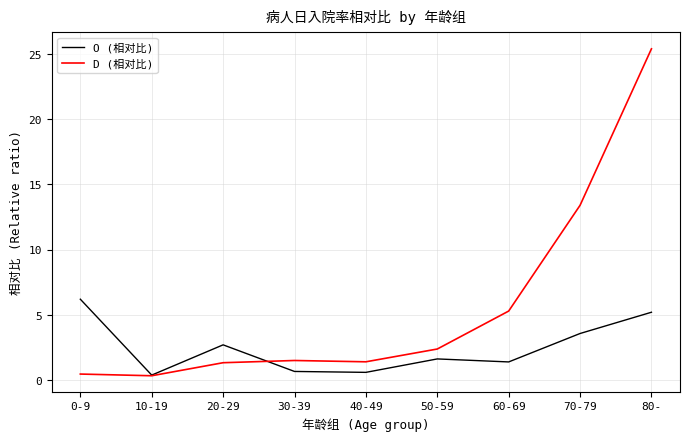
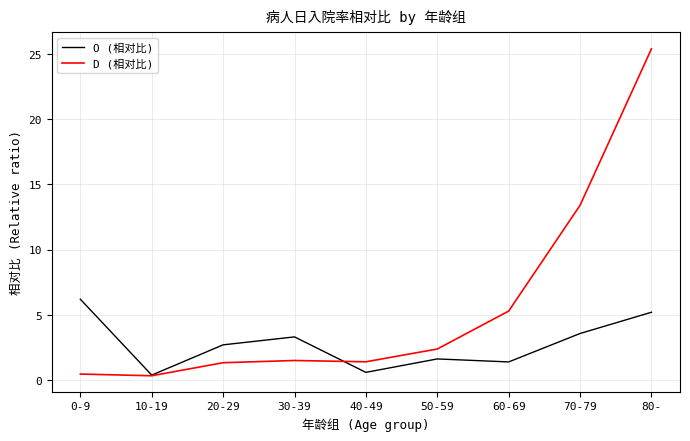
O (相对比), 30-39: 0.7 -> 3.3
